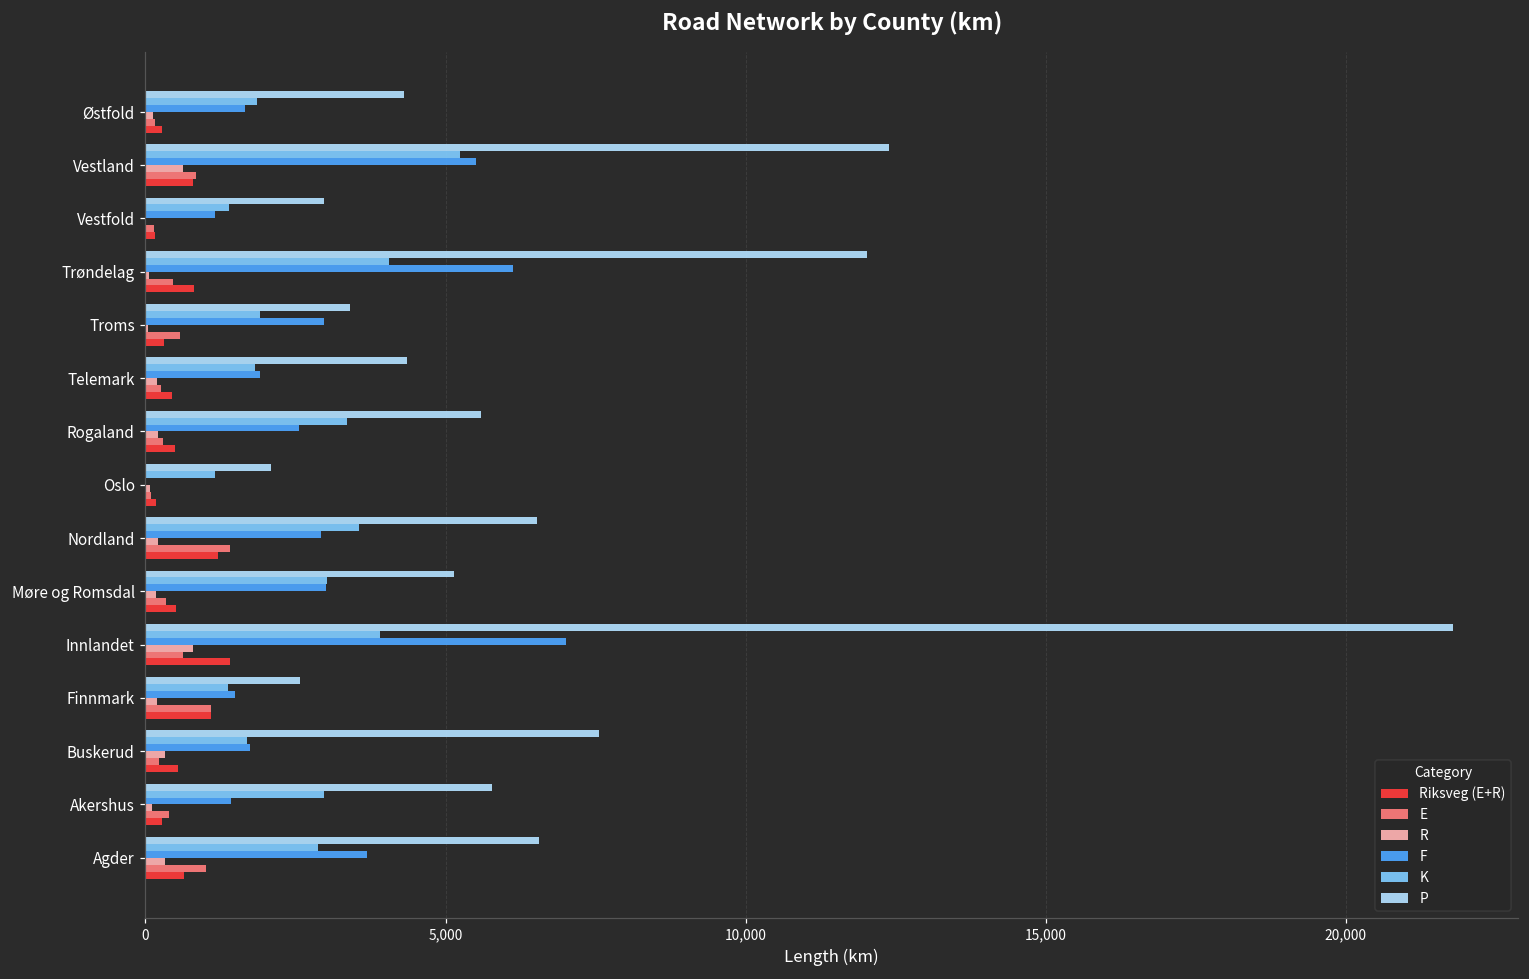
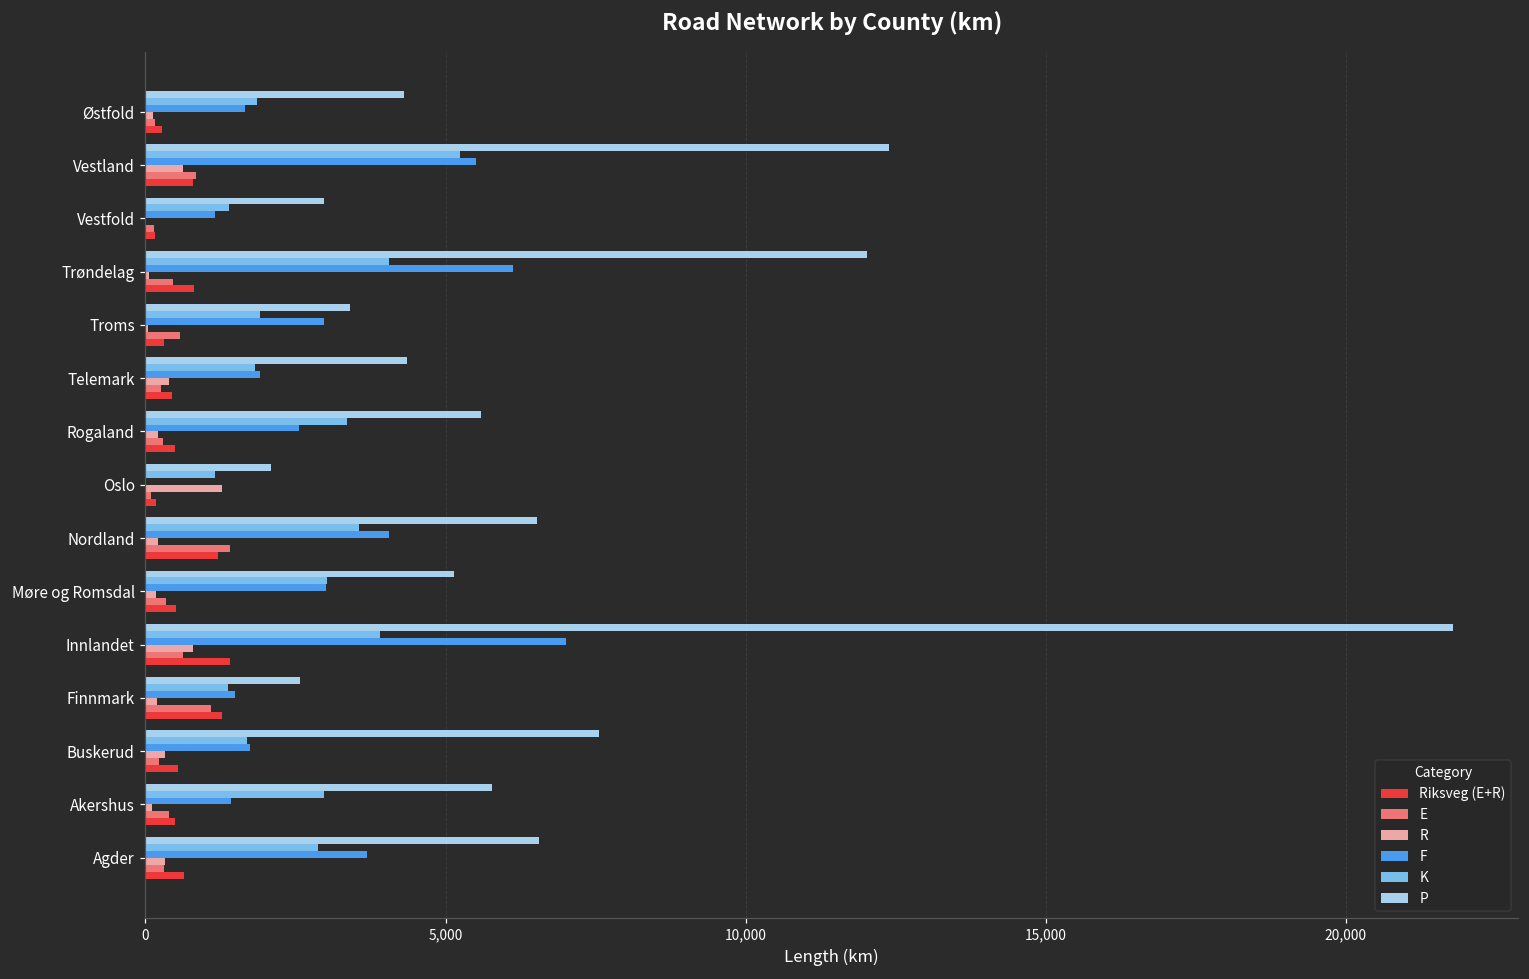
R, Telemark: 200 -> 400
R, Oslo: 100 -> 1,300
F, Nordland: 2,900 -> 4,100
Riksveg (E+R), Finnmark: 1,100 -> 1,300
Riksveg (E+R), Akershus: 300 -> 500
E, Agder: 1,000 -> 300
